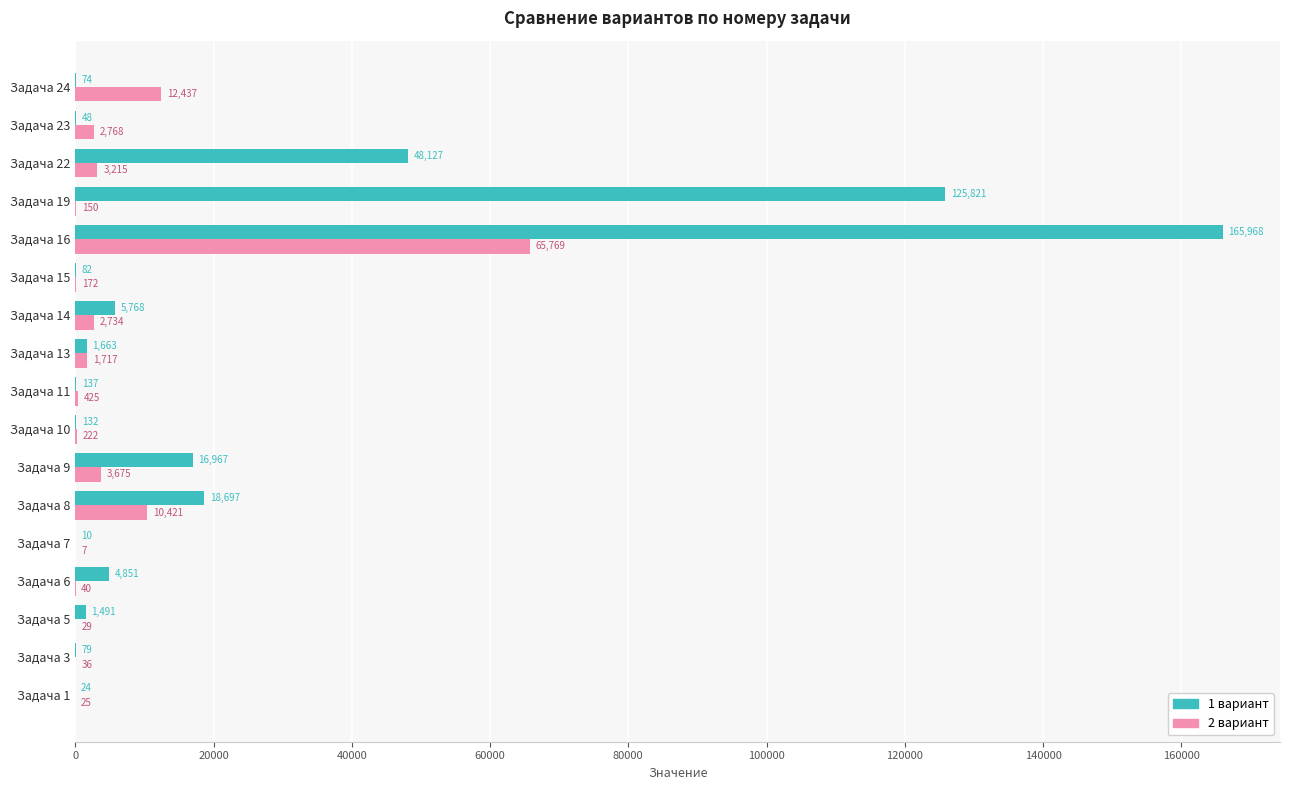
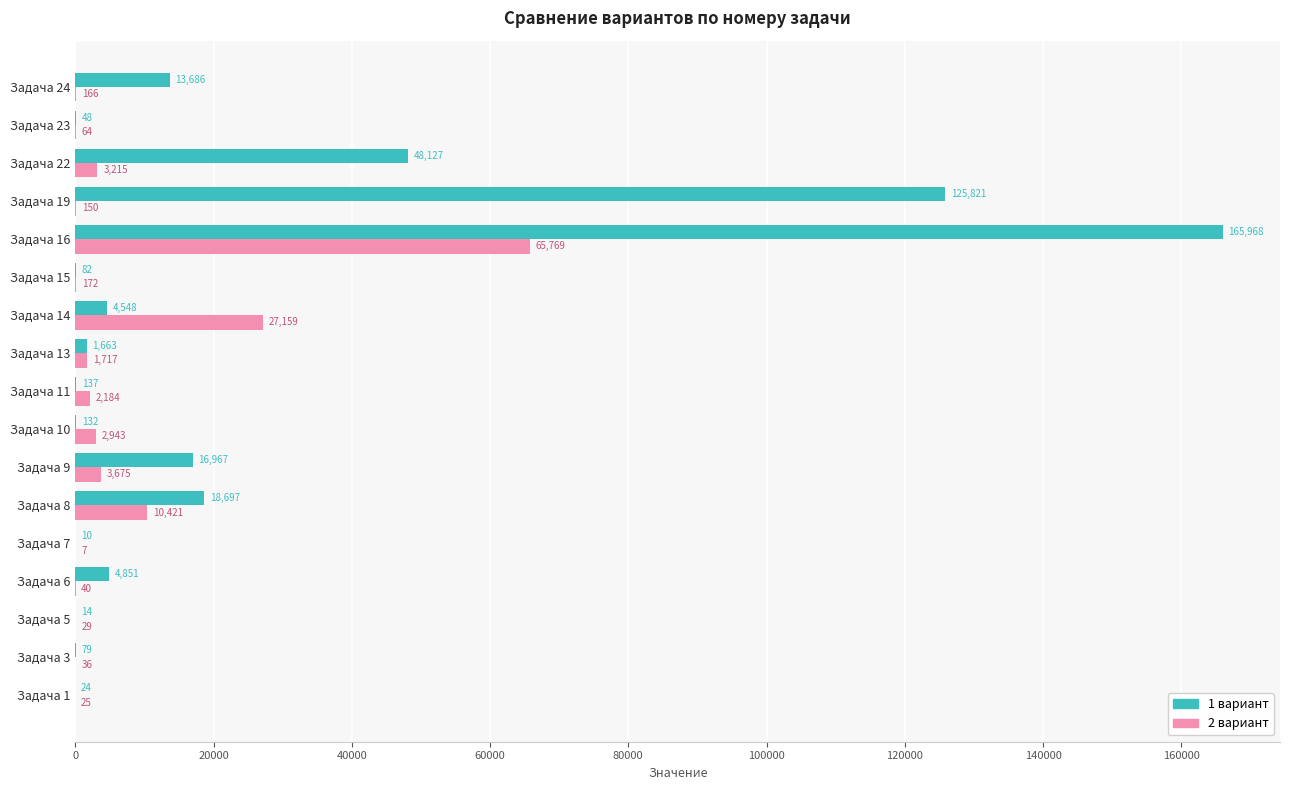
1 вариант, Задача 24: 74 -> 13,686
2 вариант, Задача 24: 12,437 -> 166
2 вариант, Задача 23: 2,768 -> 64
1 вариант, Задача 14: 5,768 -> 4,548
2 вариант, Задача 14: 2,734 -> 27,159
2 вариант, Задача 11: 425 -> 2,184
2 вариант, Задача 10: 222 -> 2,943
1 вариант, Задача 5: 1,491 -> 14
